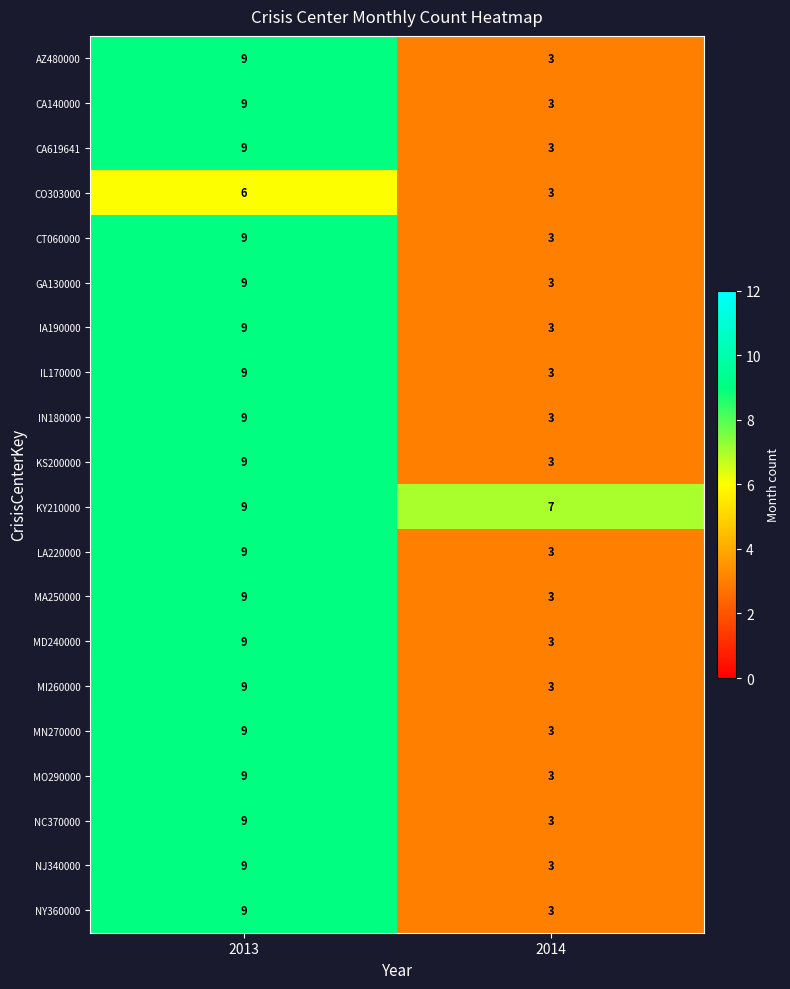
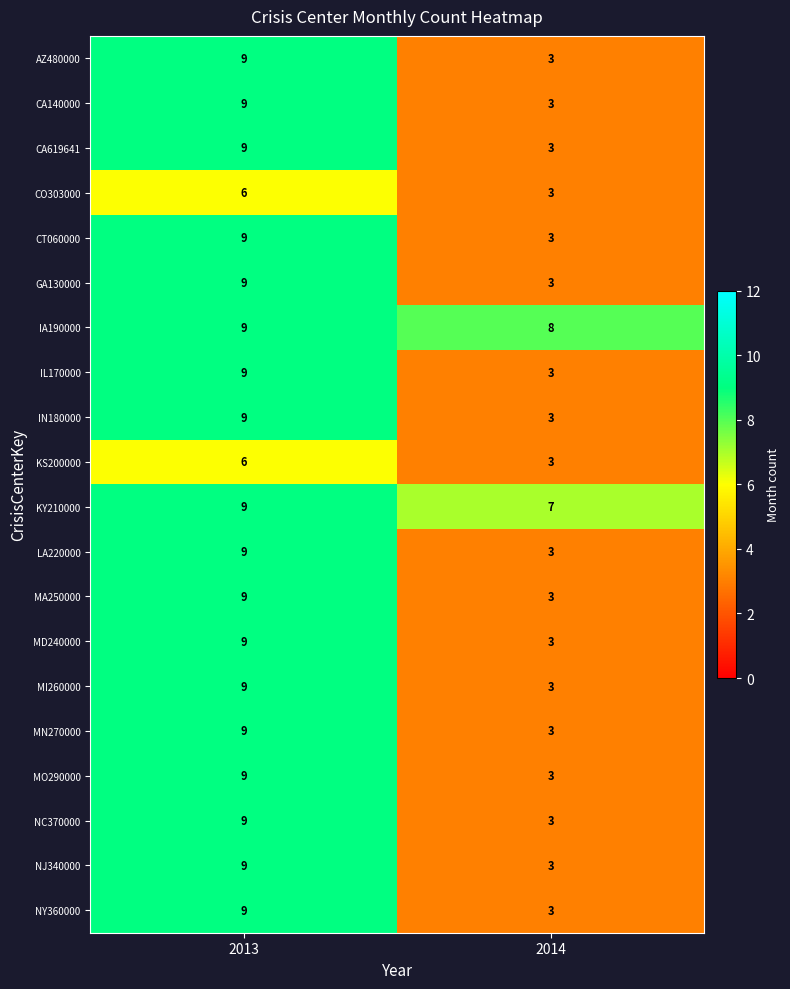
IA190000, 2014: 3 -> 8
KS200000, 2013: 9 -> 6
